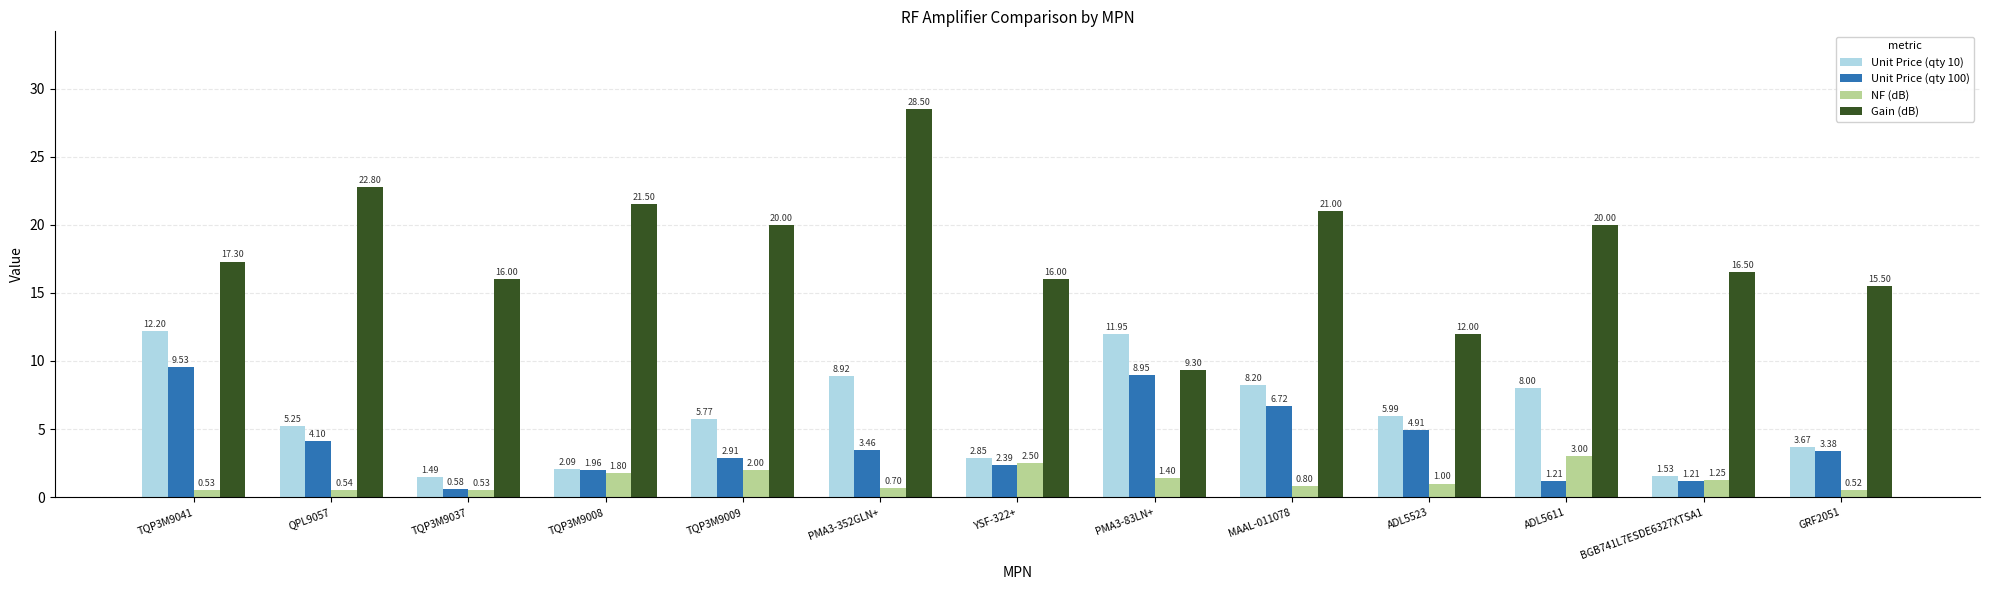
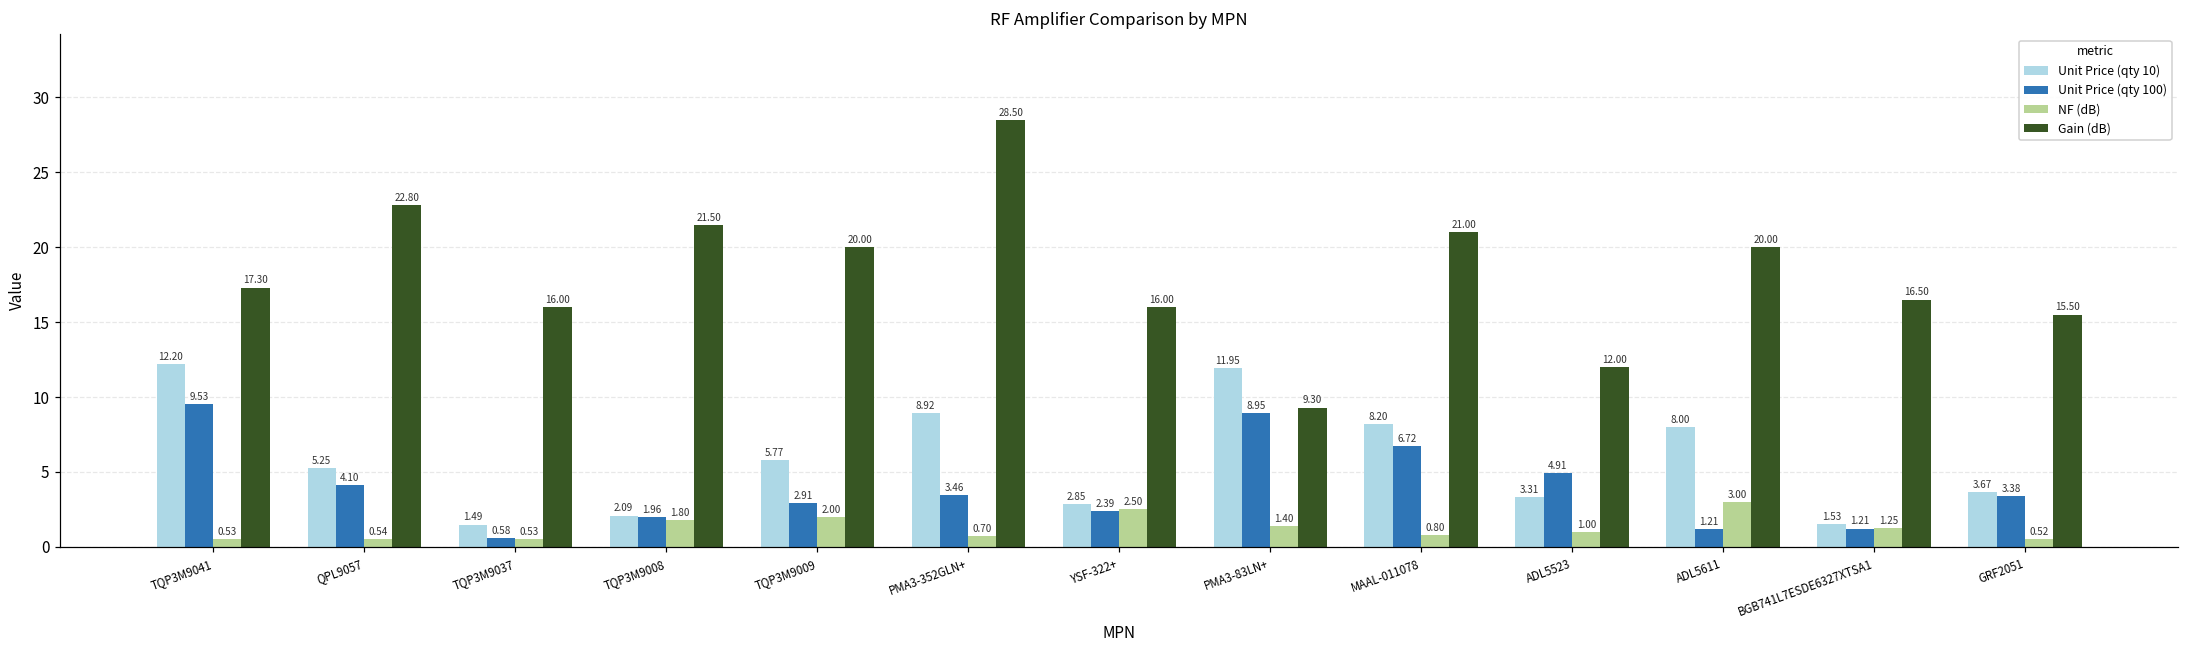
Unit Price (qty 10), ADL5523: 5.99 -> 3.31
